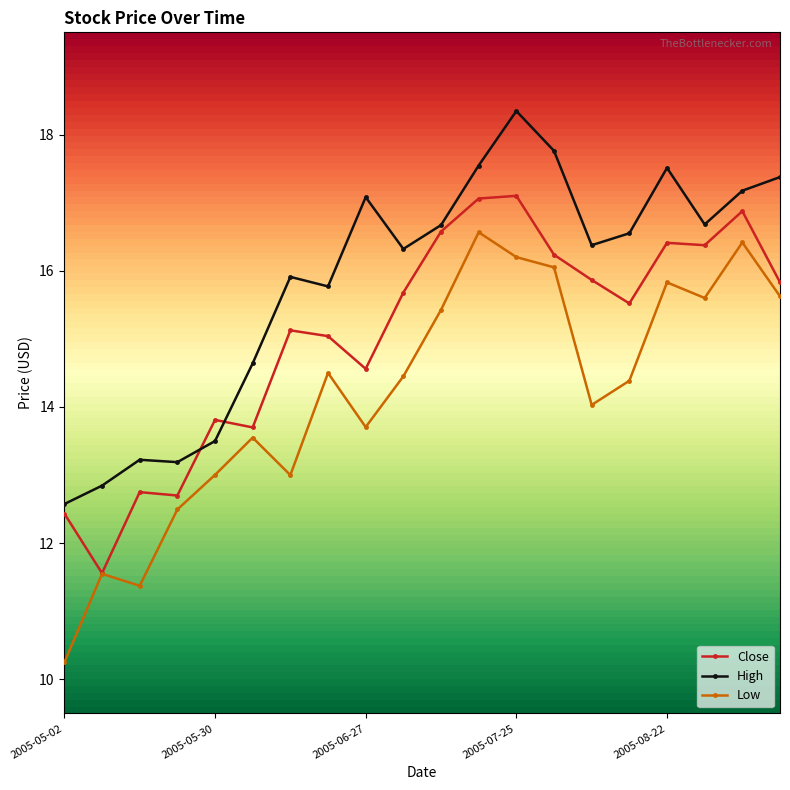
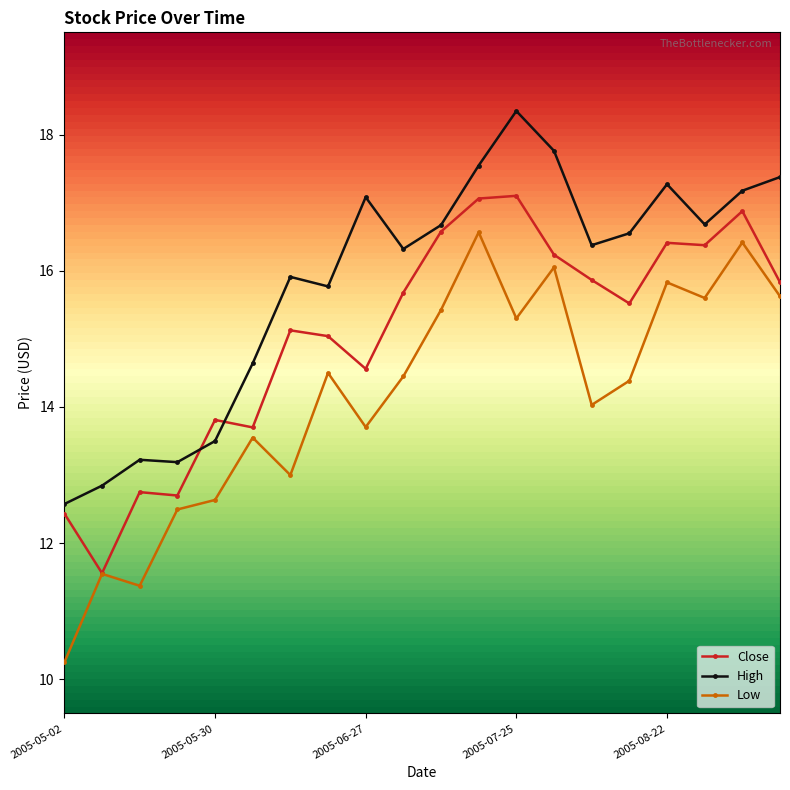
Low, 2005-05-30: 13.0 -> 12.6
Low, 2005-07-25: 16.2 -> 15.3
High, 2005-08-22: 17.5 -> 17.3
